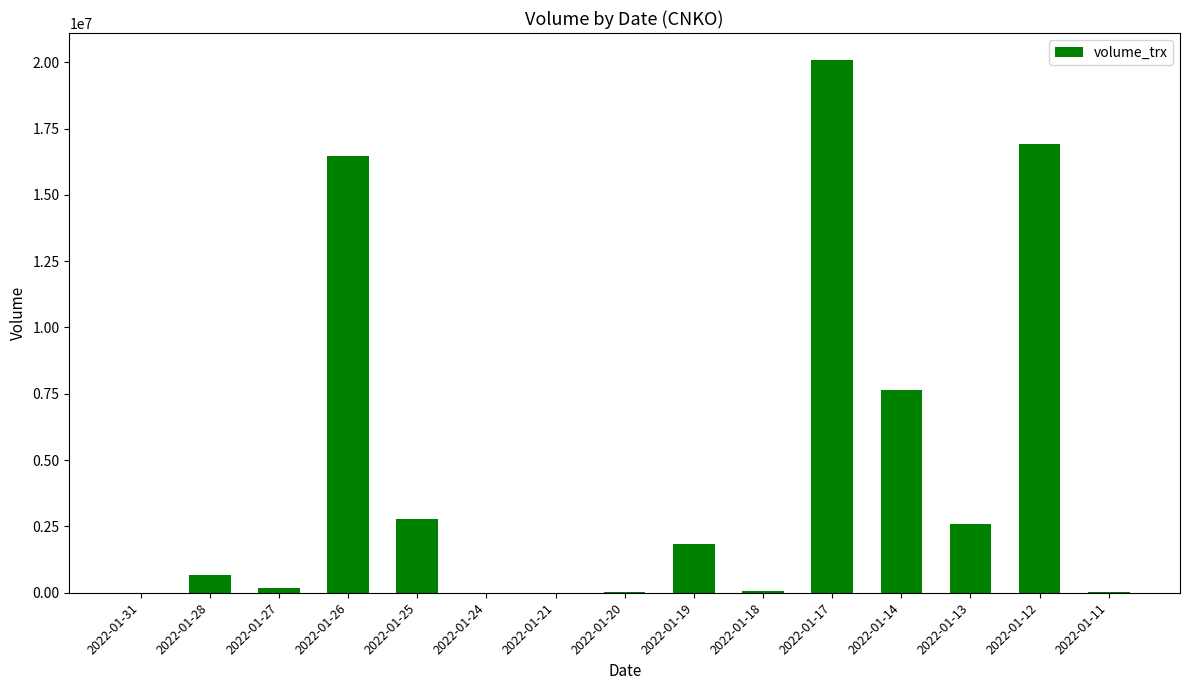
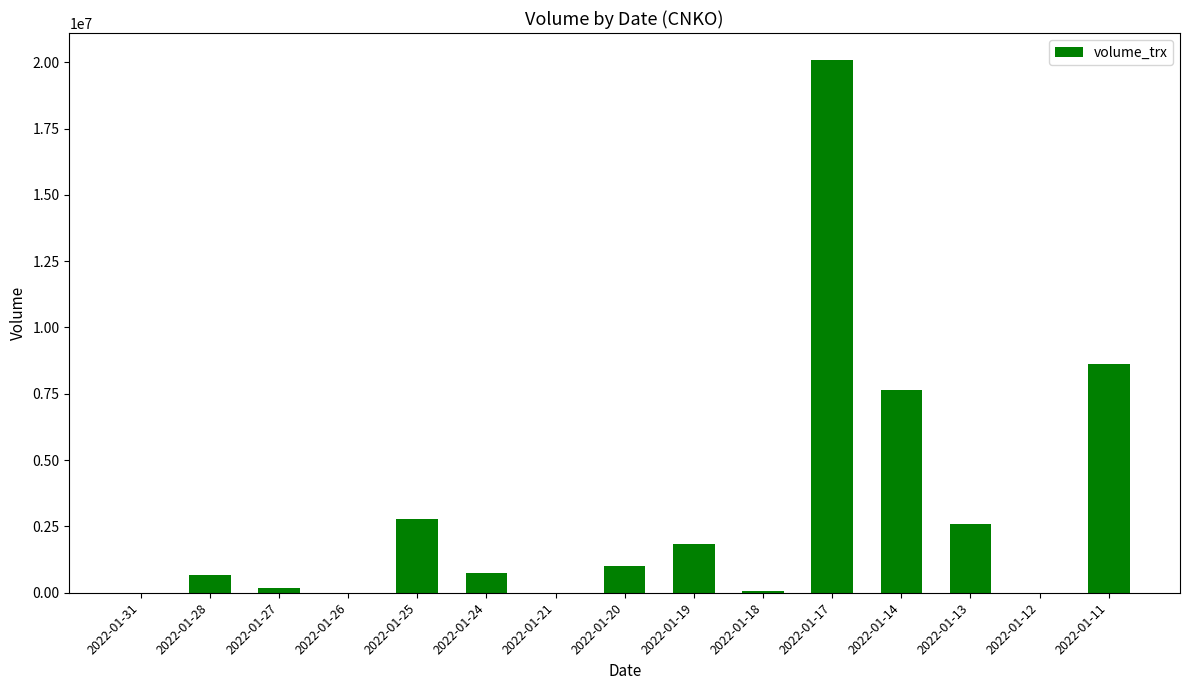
2022-01-26: 16500000 -> 0
2022-01-24: 0 -> 700000
2022-01-20: 0 -> 1000000
2022-01-12: 16900000 -> 0
2022-01-11: 0 -> 8600000
